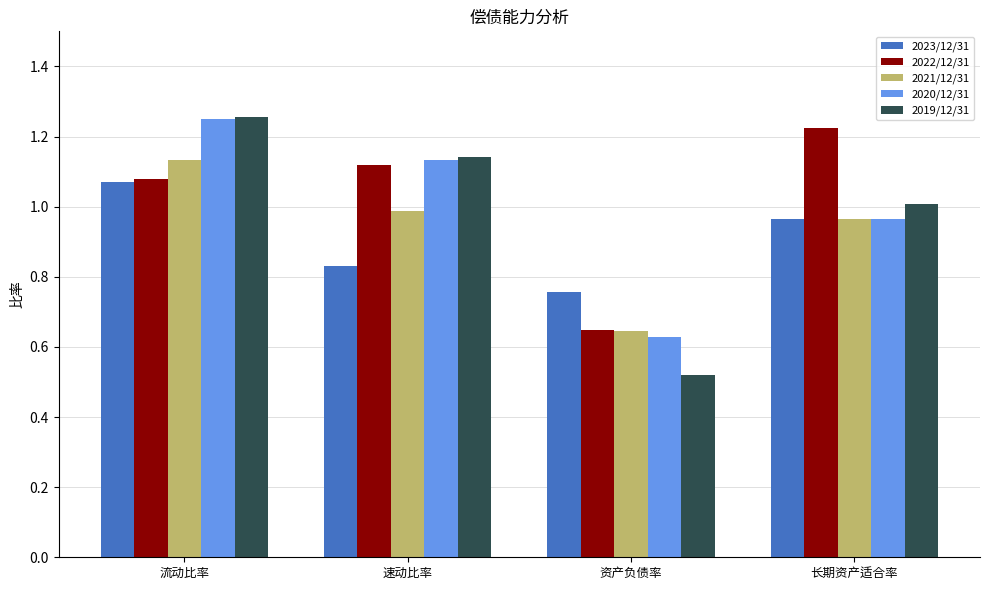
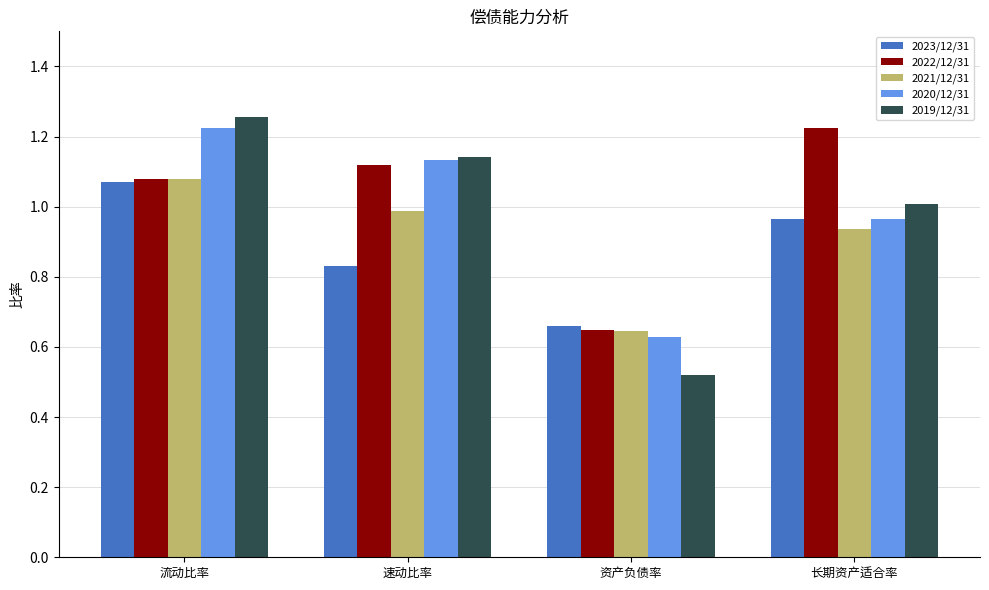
2021/12/31, 流动比率: 1.13 -> 1.08
2020/12/31, 流动比率: 1.25 -> 1.22
2023/12/31, 资产负债率: 0.76 -> 0.66
2021/12/31, 长期资产适合率: 0.96 -> 0.94
